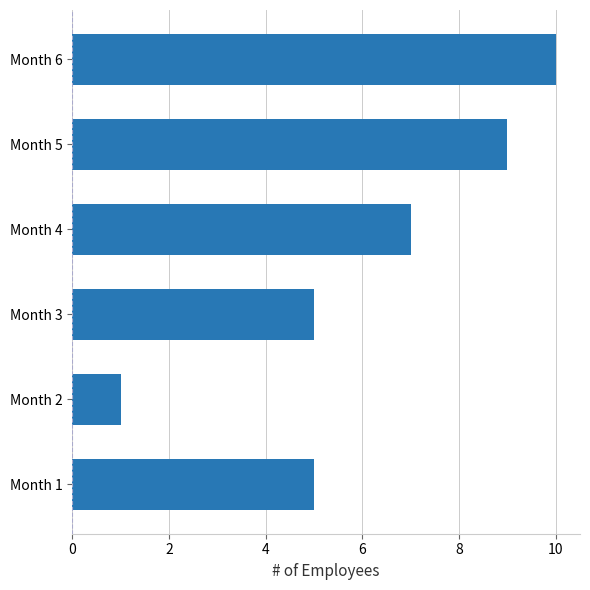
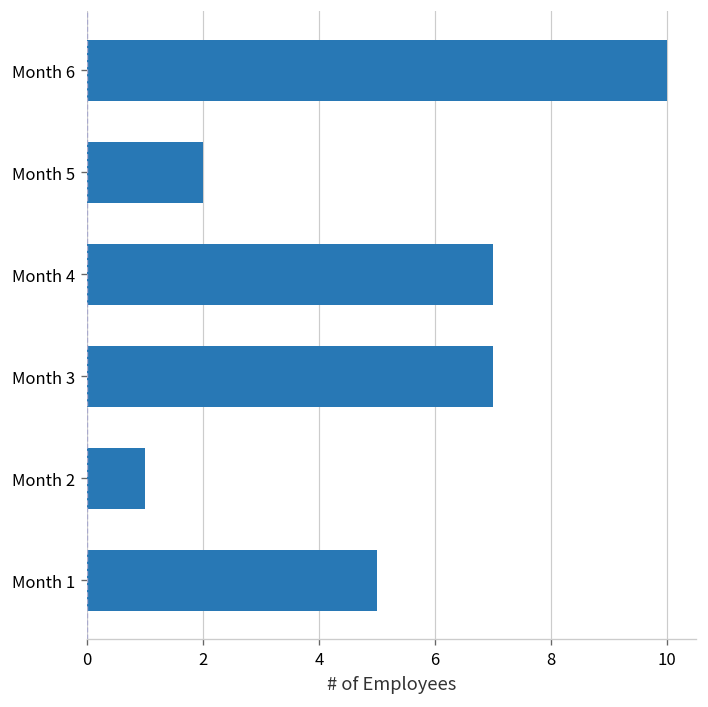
Month 5: 9 -> 2
Month 3: 5 -> 7
